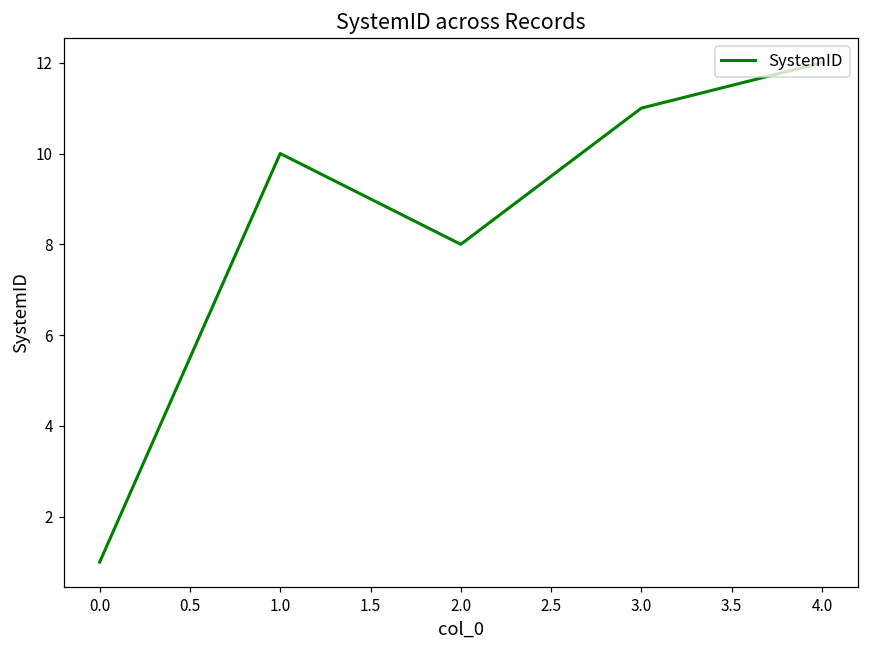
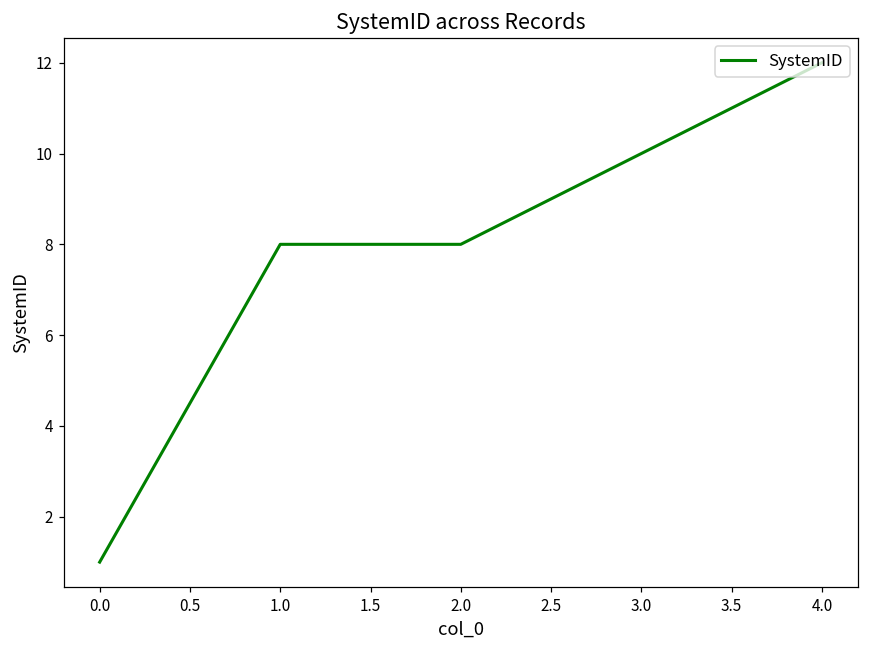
1.0: 10 -> 8
3.0: 11 -> 10
